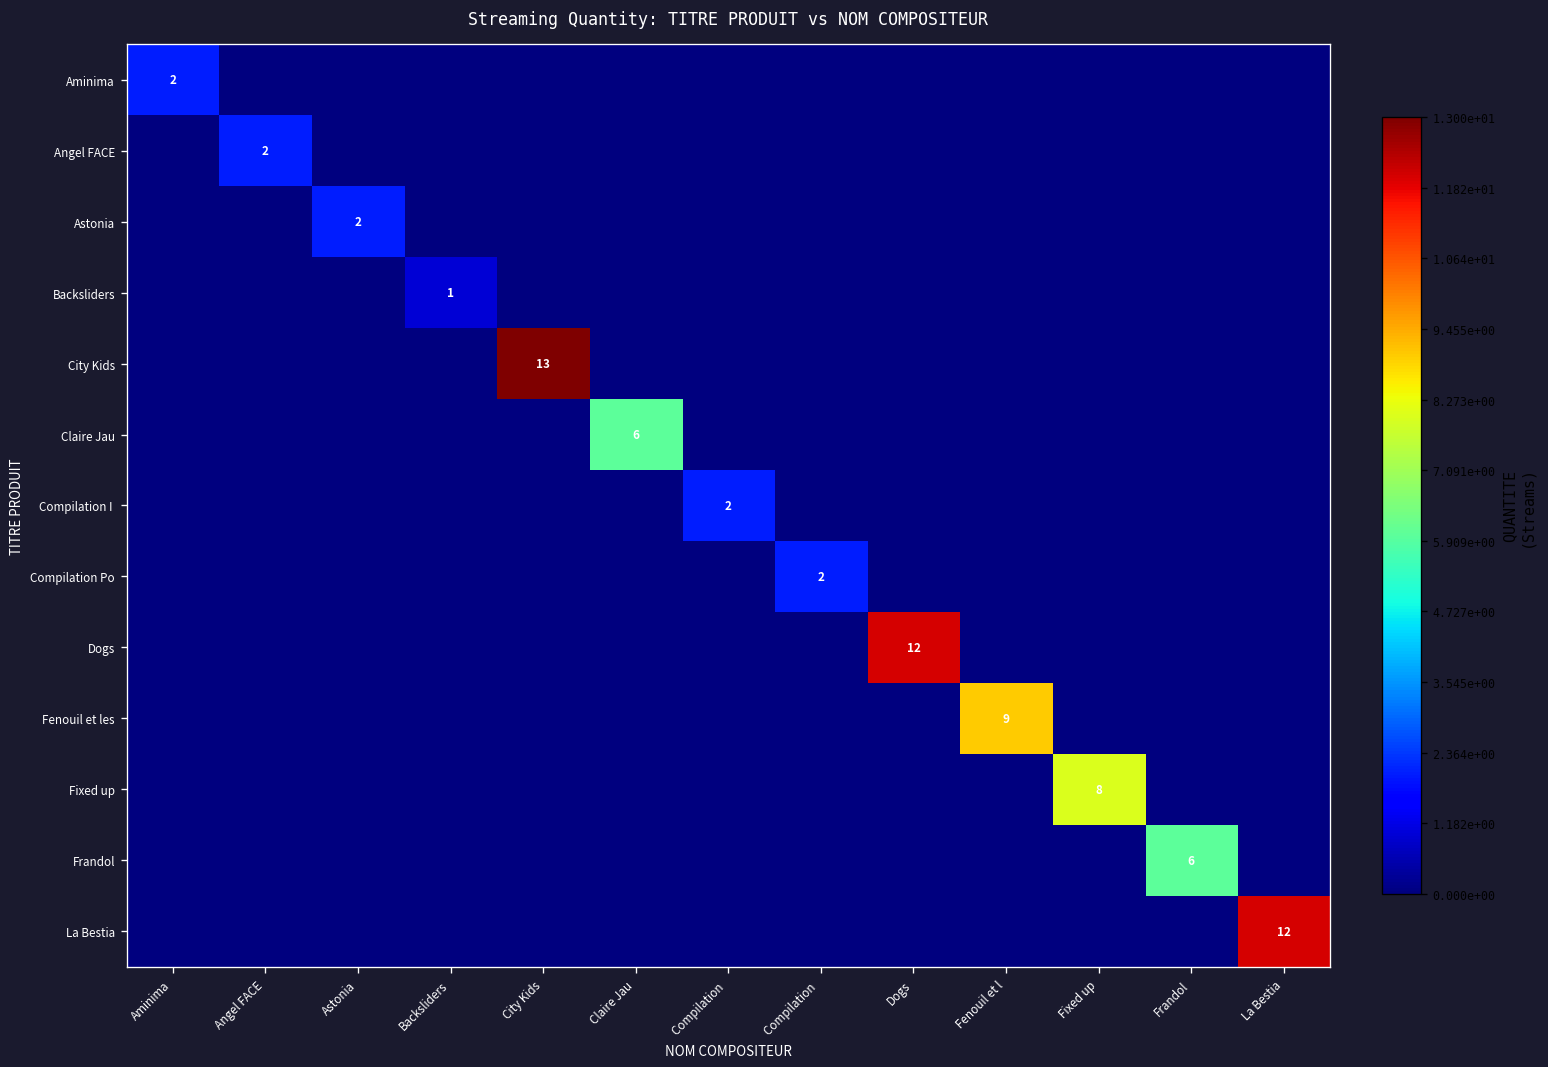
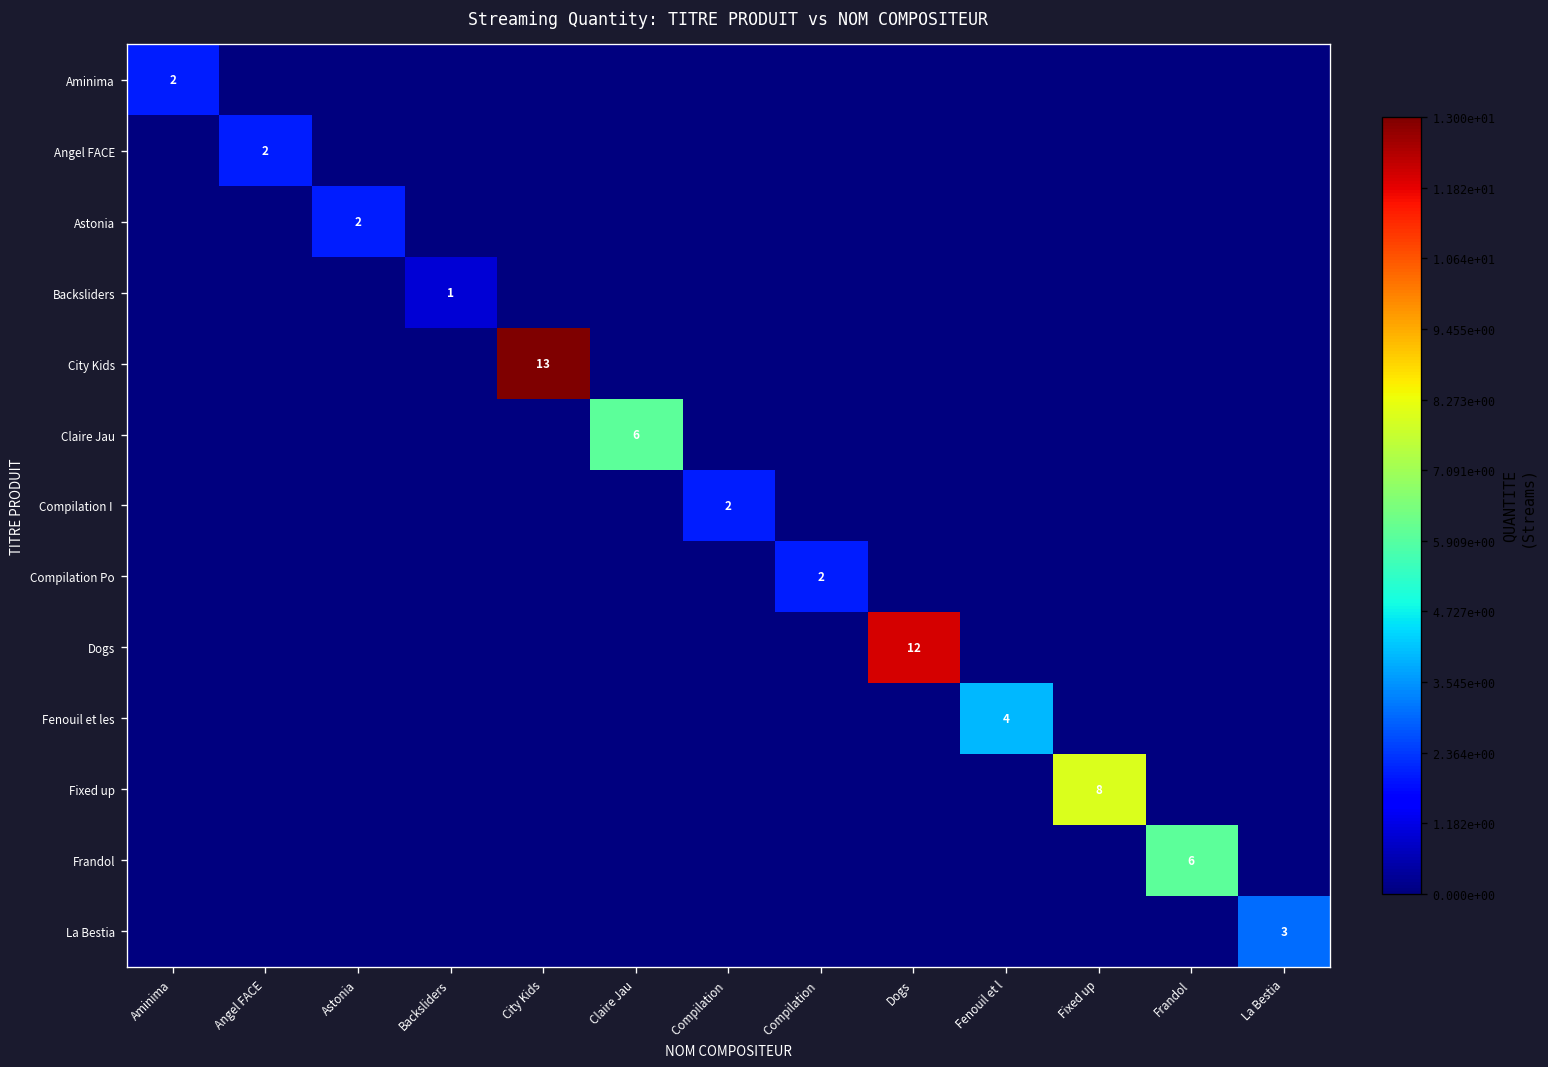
Fenouil et les, Fenouil et l: 9 -> 4
La Bestia, La Bestia: 12 -> 3
